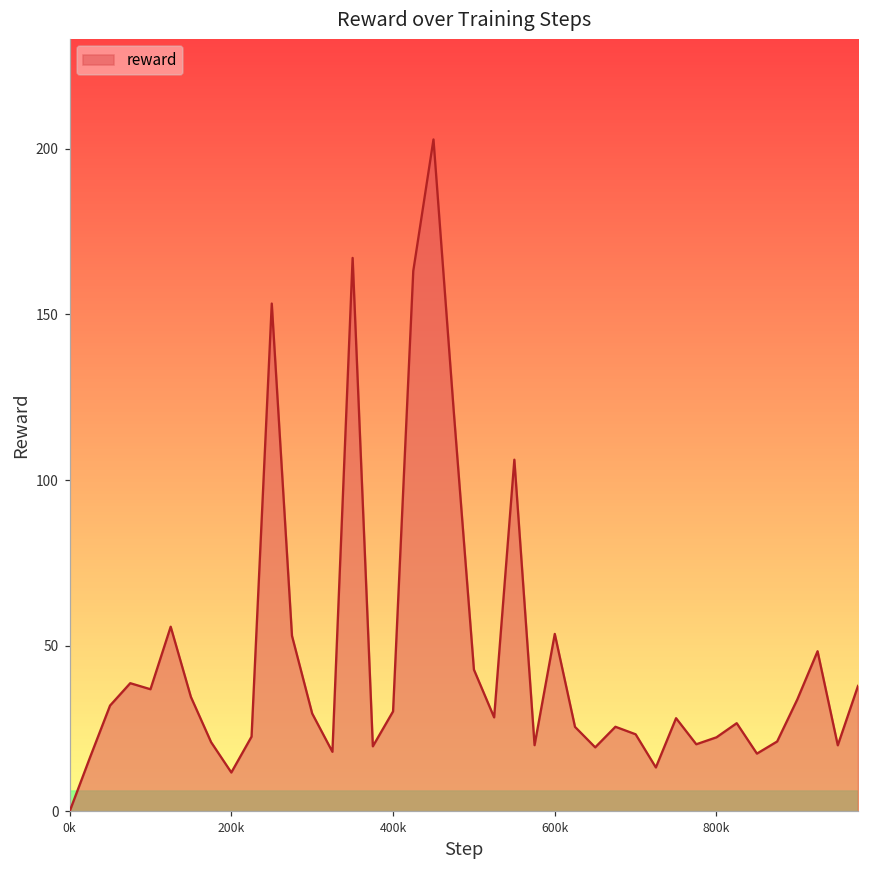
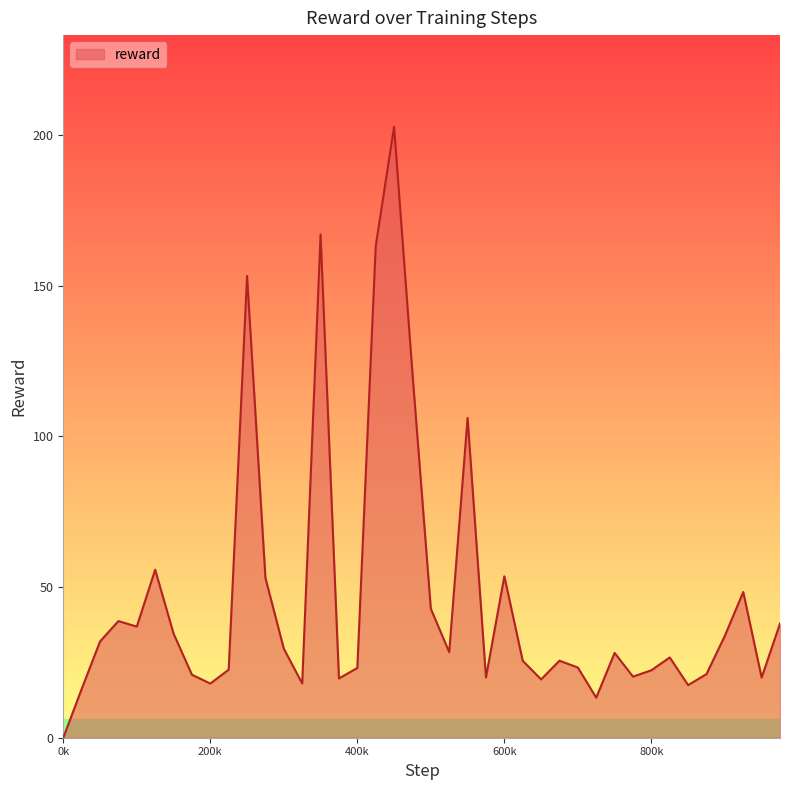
200k: 12 -> 18
400k: 30 -> 23
